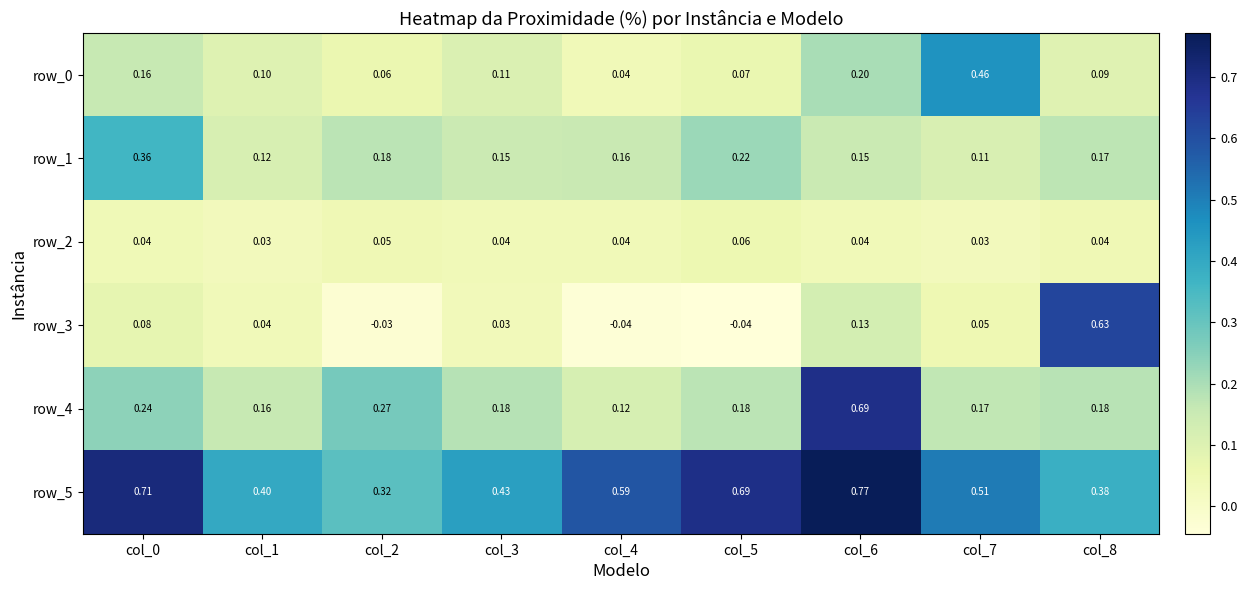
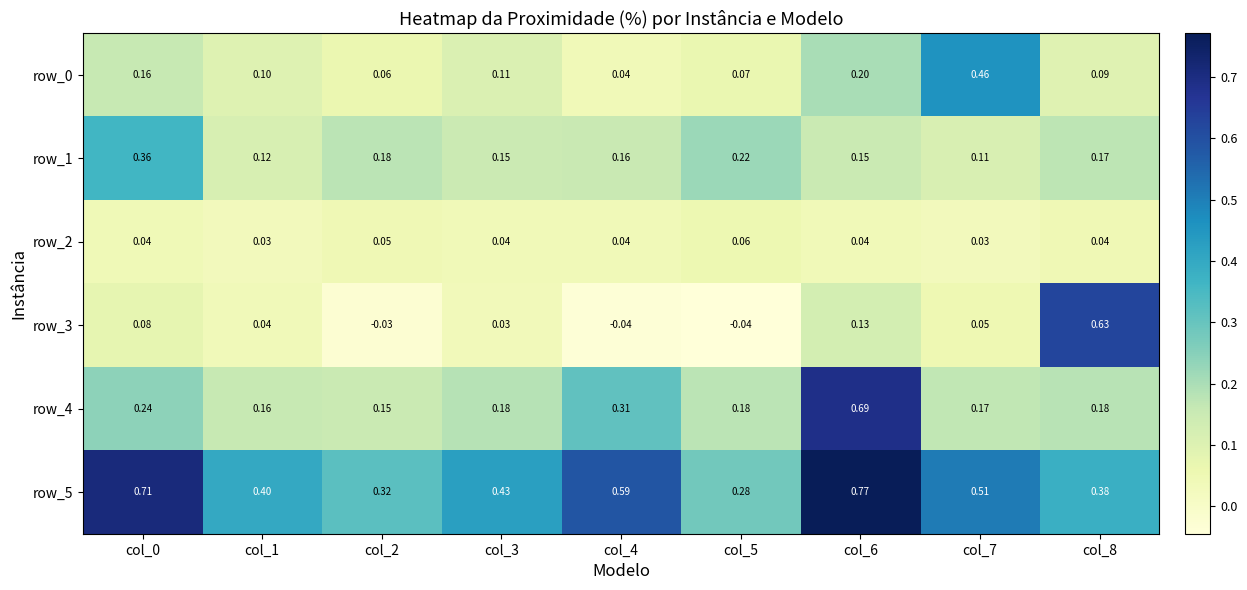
row_4, col_2: 0.27 -> 0.15
row_4, col_4: 0.12 -> 0.31
row_5, col_5: 0.69 -> 0.28
